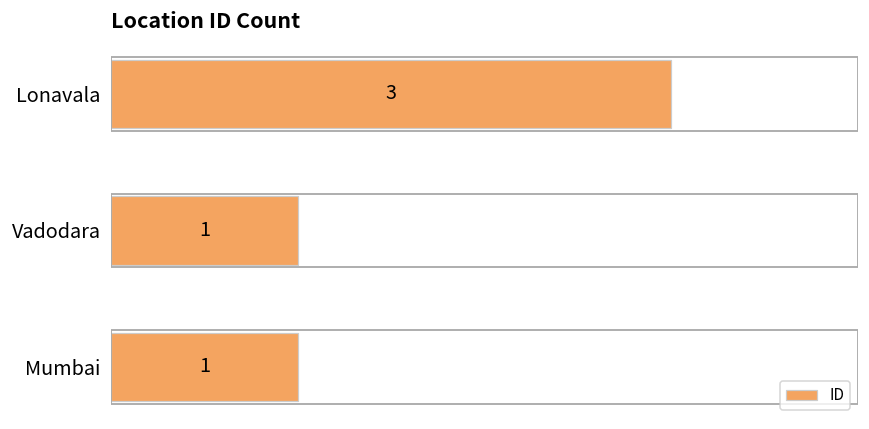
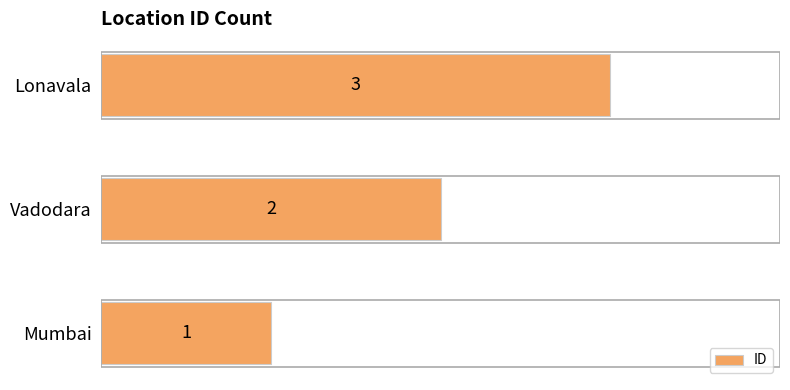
Vadodara: 1 -> 2
